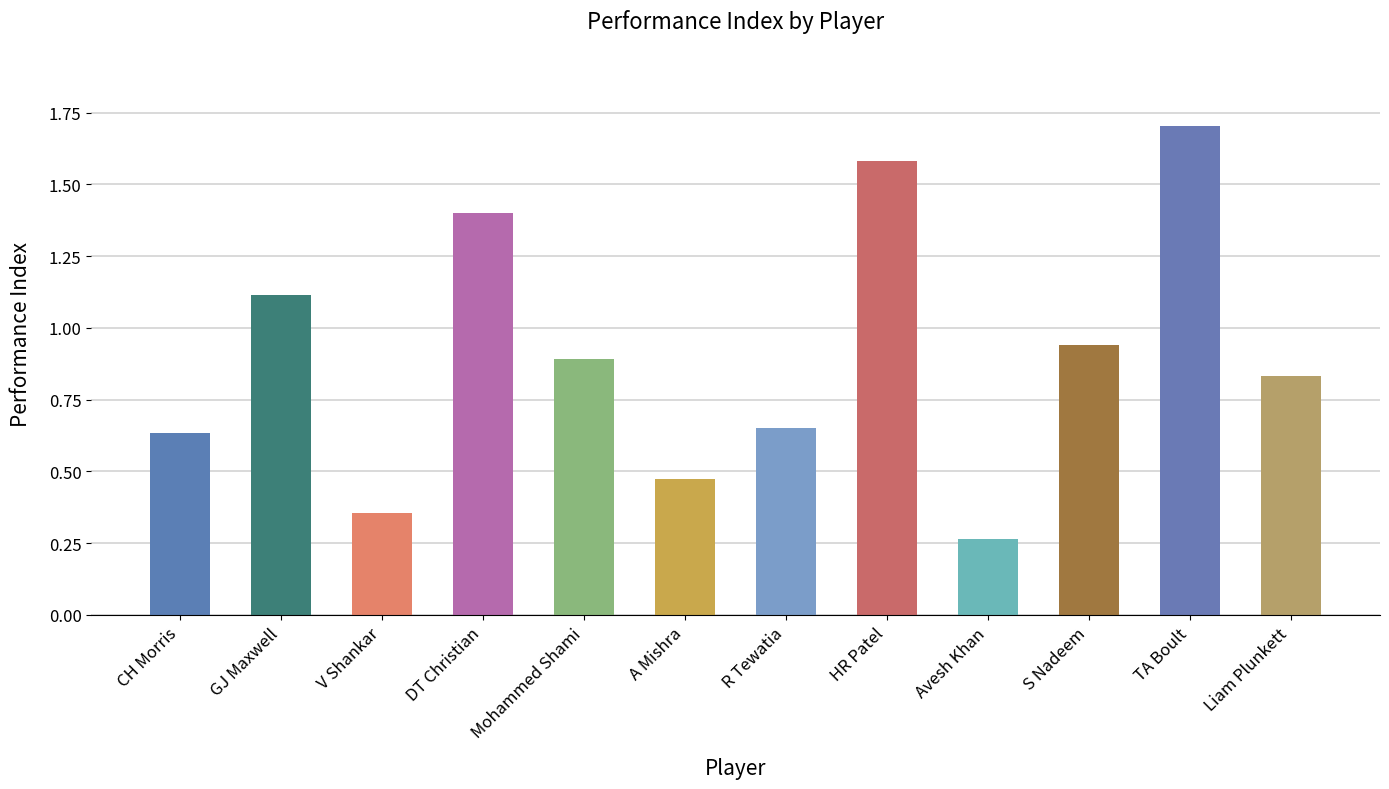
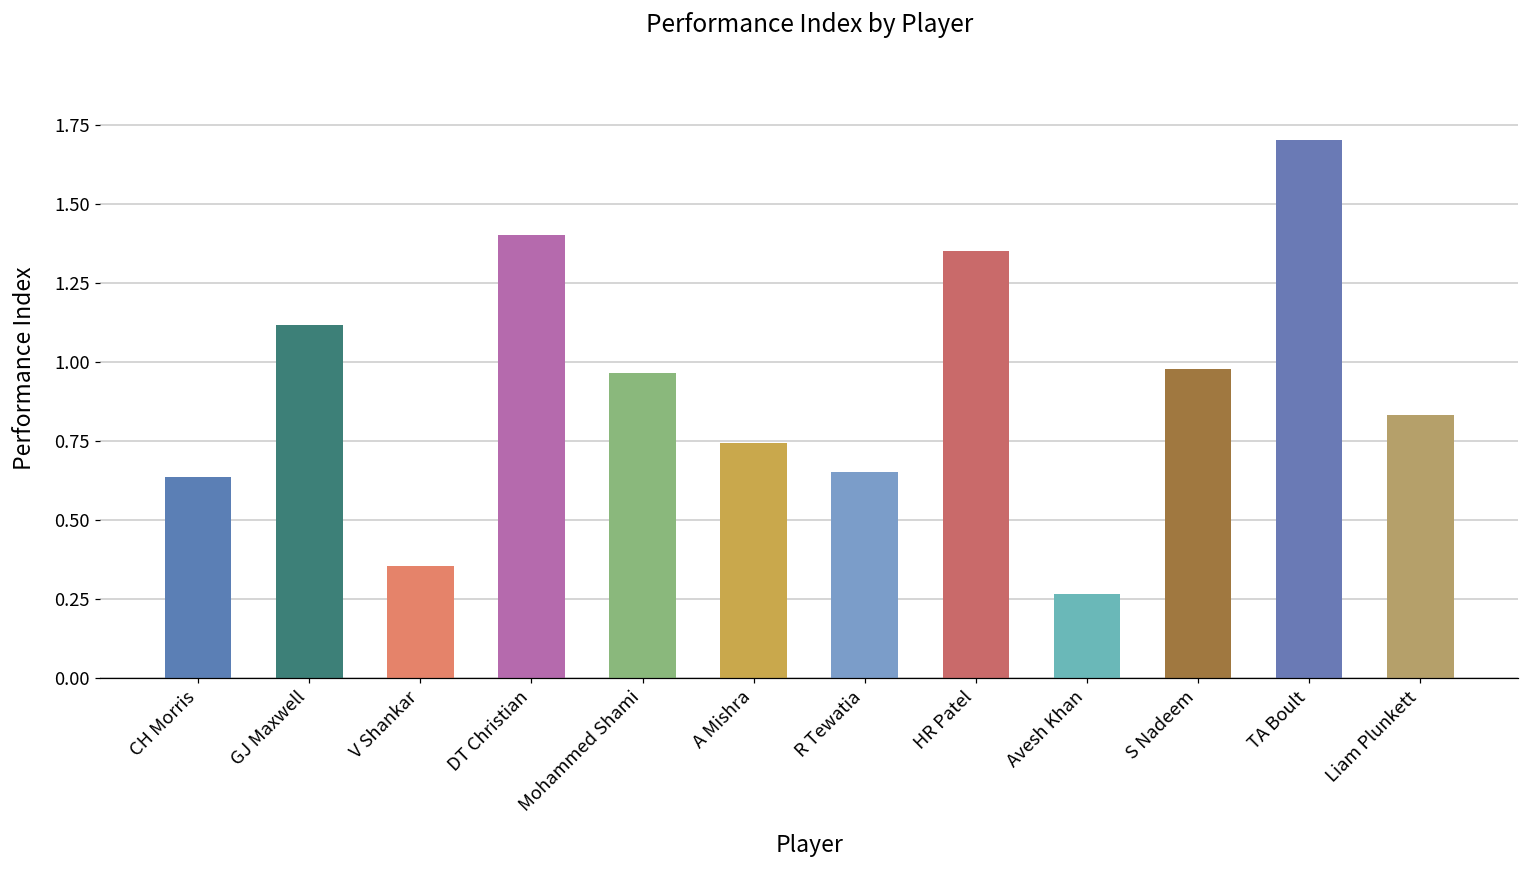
Mohammed Shami: 0.89 -> 0.96
A Mishra: 0.47 -> 0.74
HR Patel: 1.58 -> 1.35
S Nadeem: 0.94 -> 0.98
